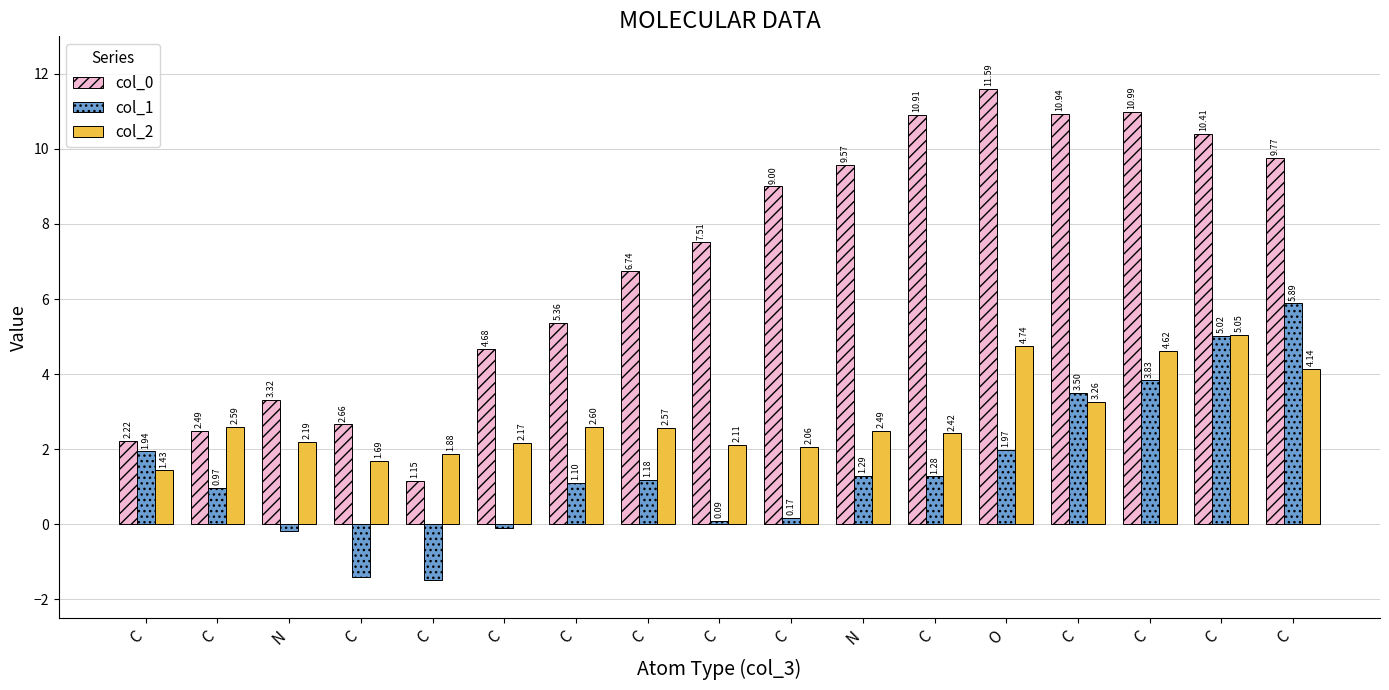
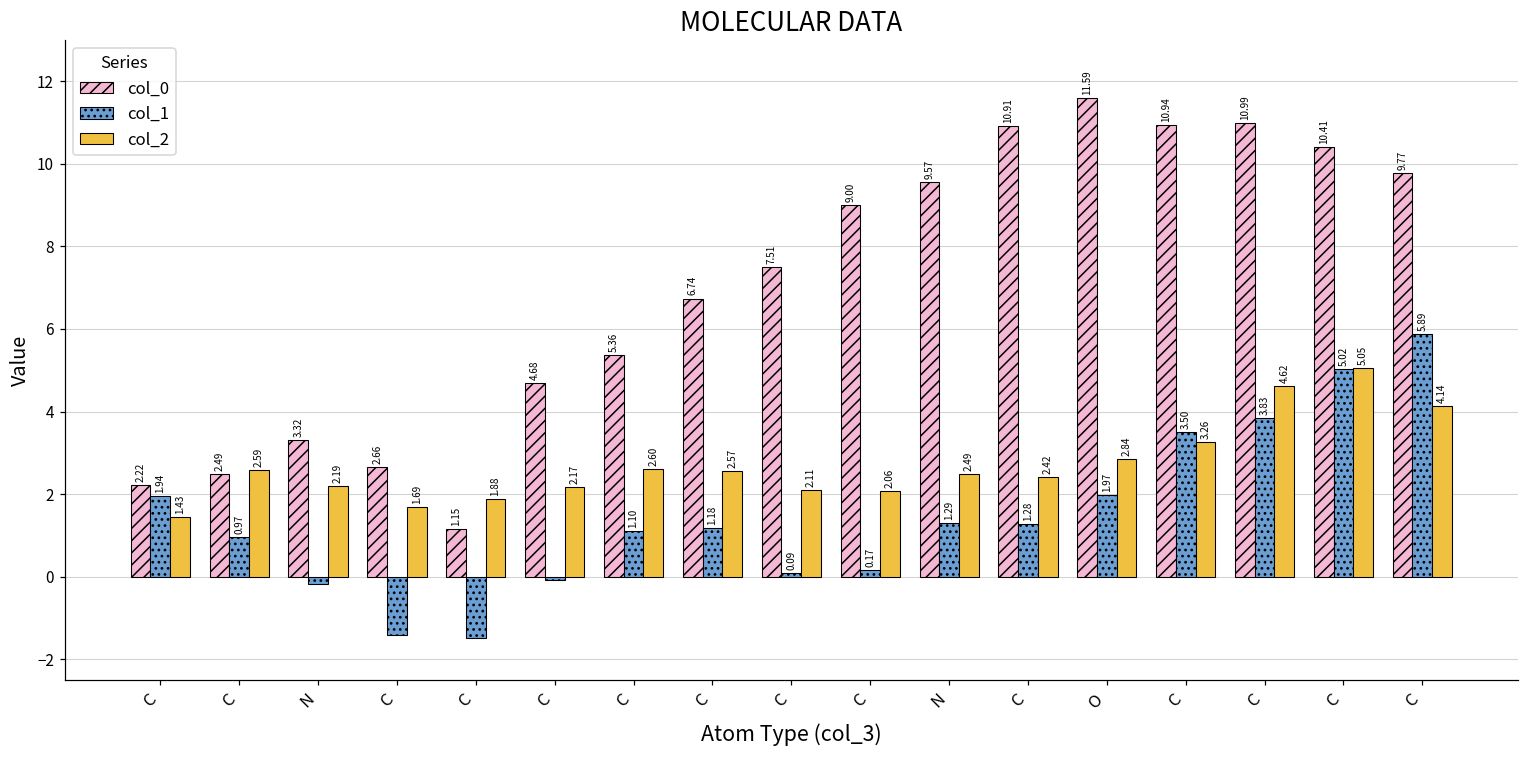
col_2, O: 4.74 -> 2.84
